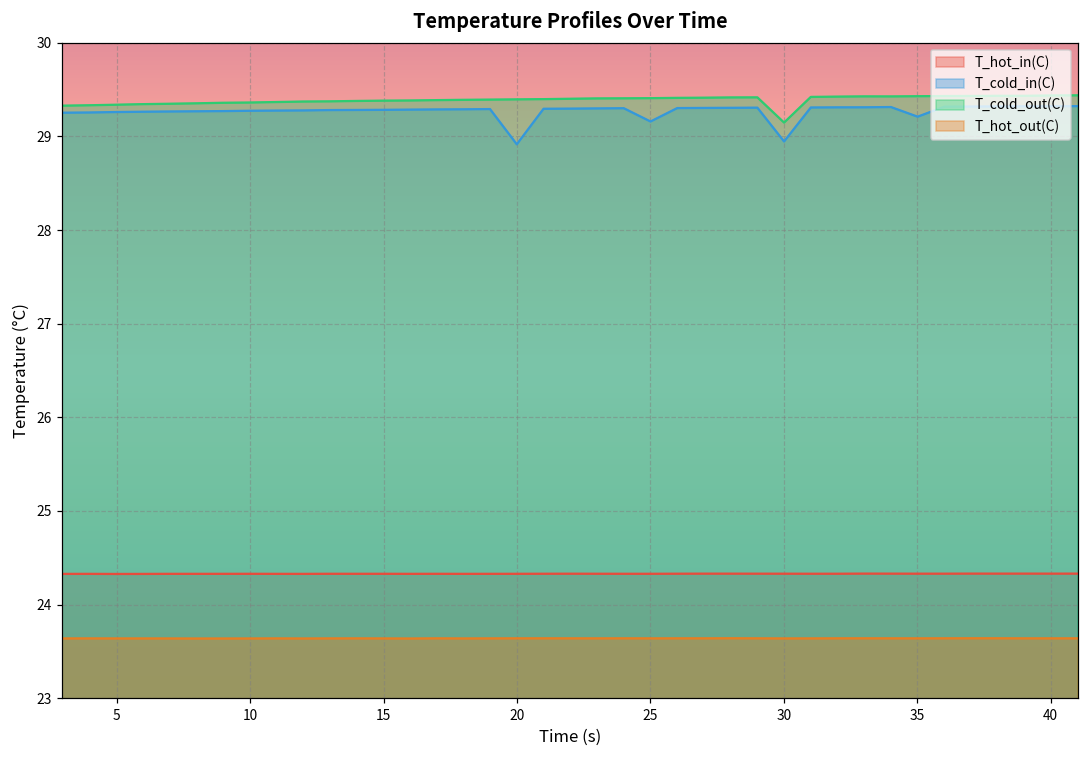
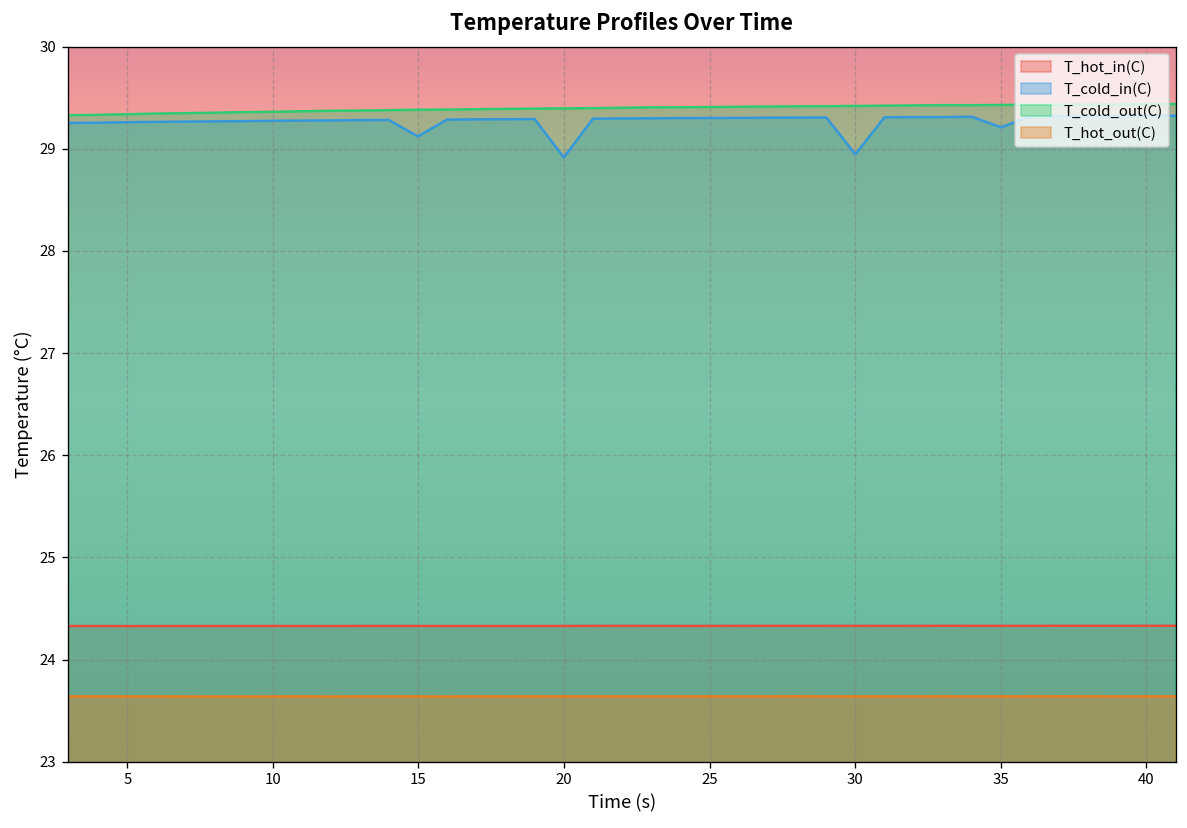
T_cold_in(C), 15: 29.3 -> 29.1
T_cold_in(C), 25: 29.2 -> 29.3
T_cold_out(C), 30: 29.1 -> 29.4
